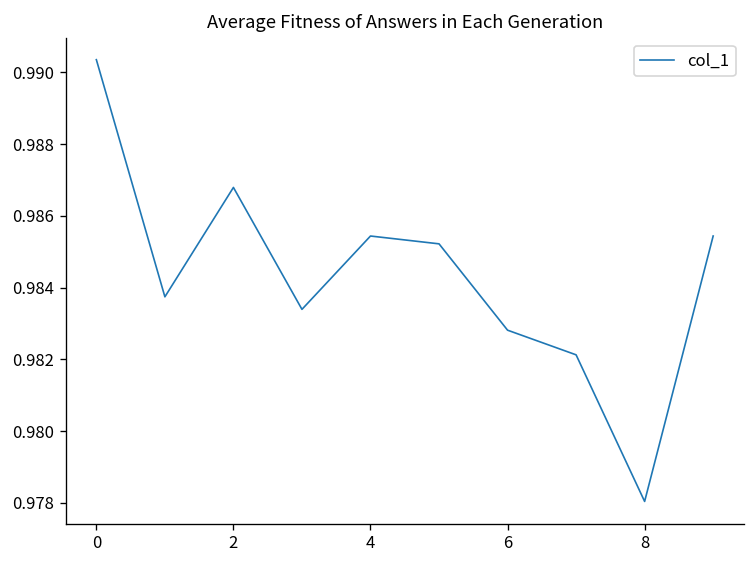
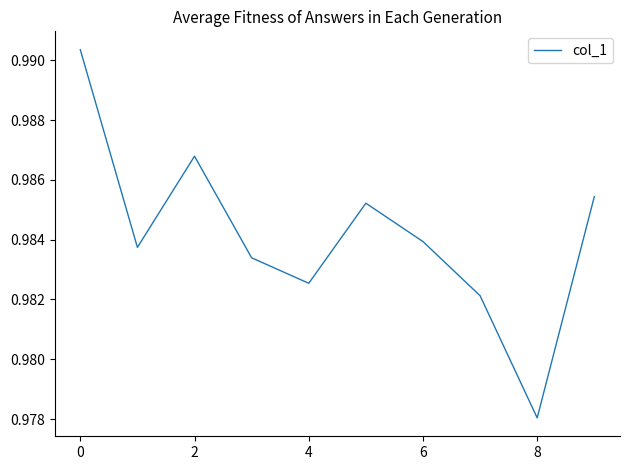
4: 0.9854 -> 0.9825
6: 0.9828 -> 0.9839
